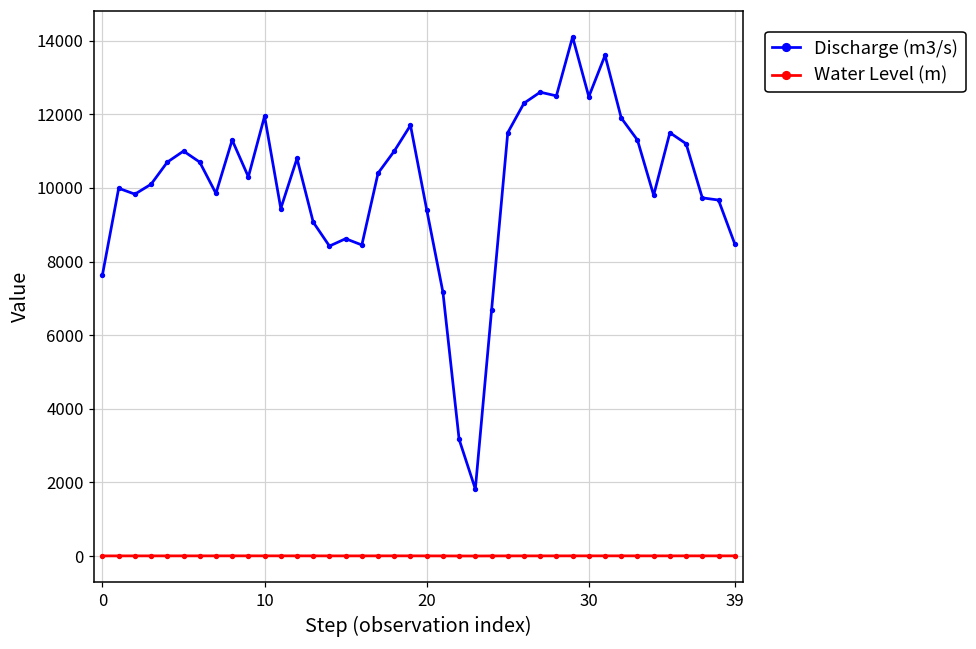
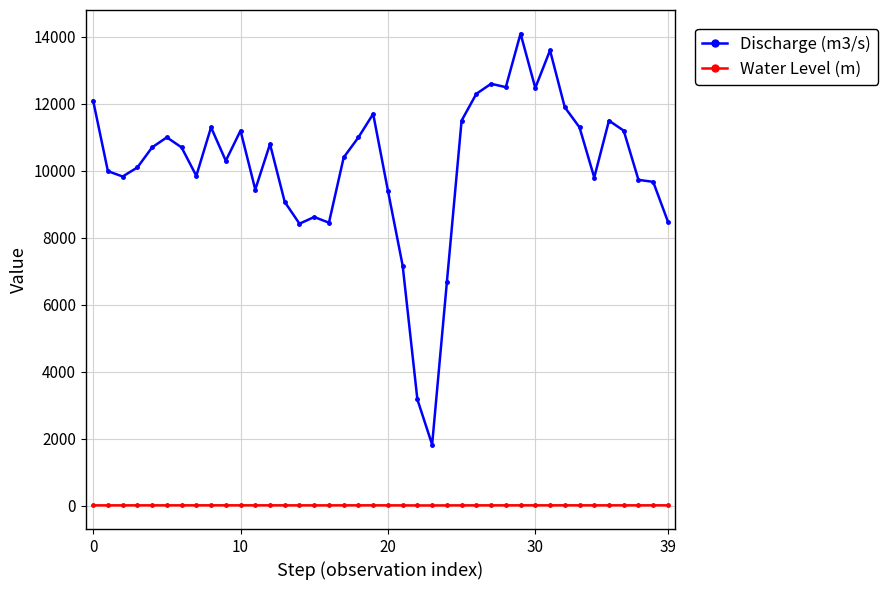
Discharge (m3/s), 0: 7600 -> 12100
Discharge (m3/s), 10: 12000 -> 11200
